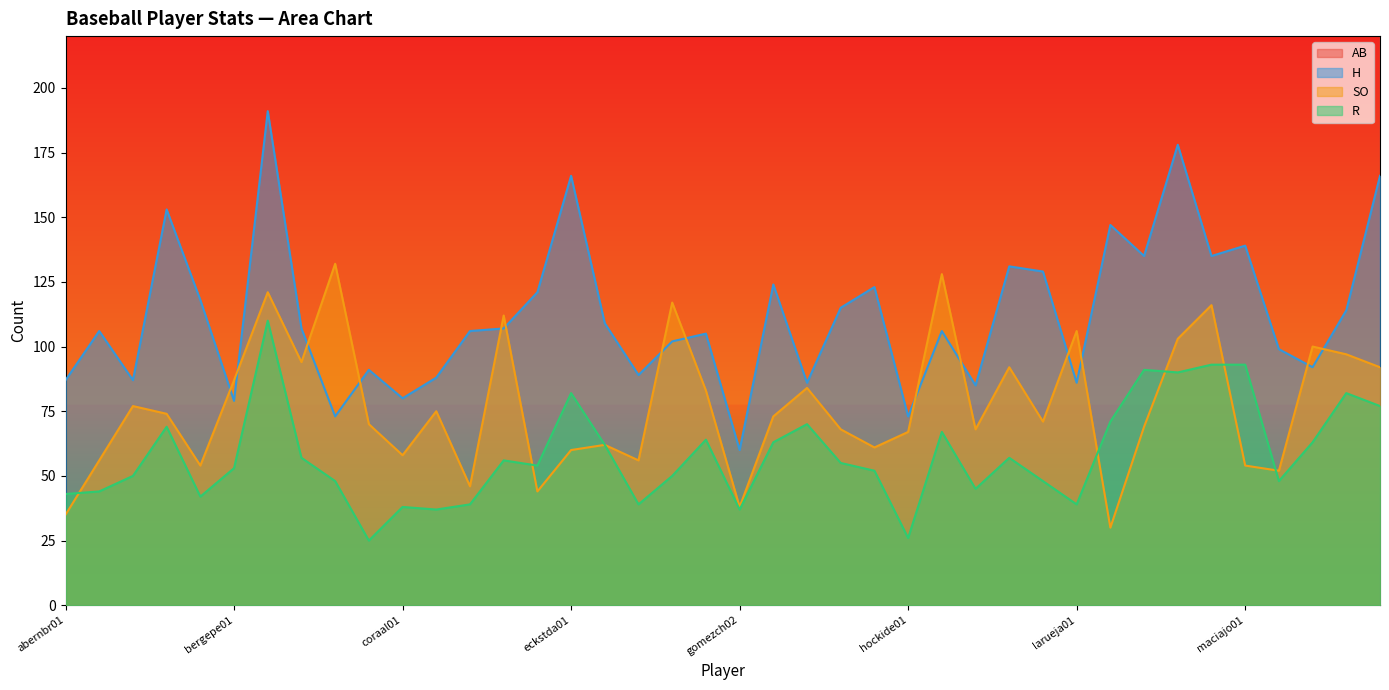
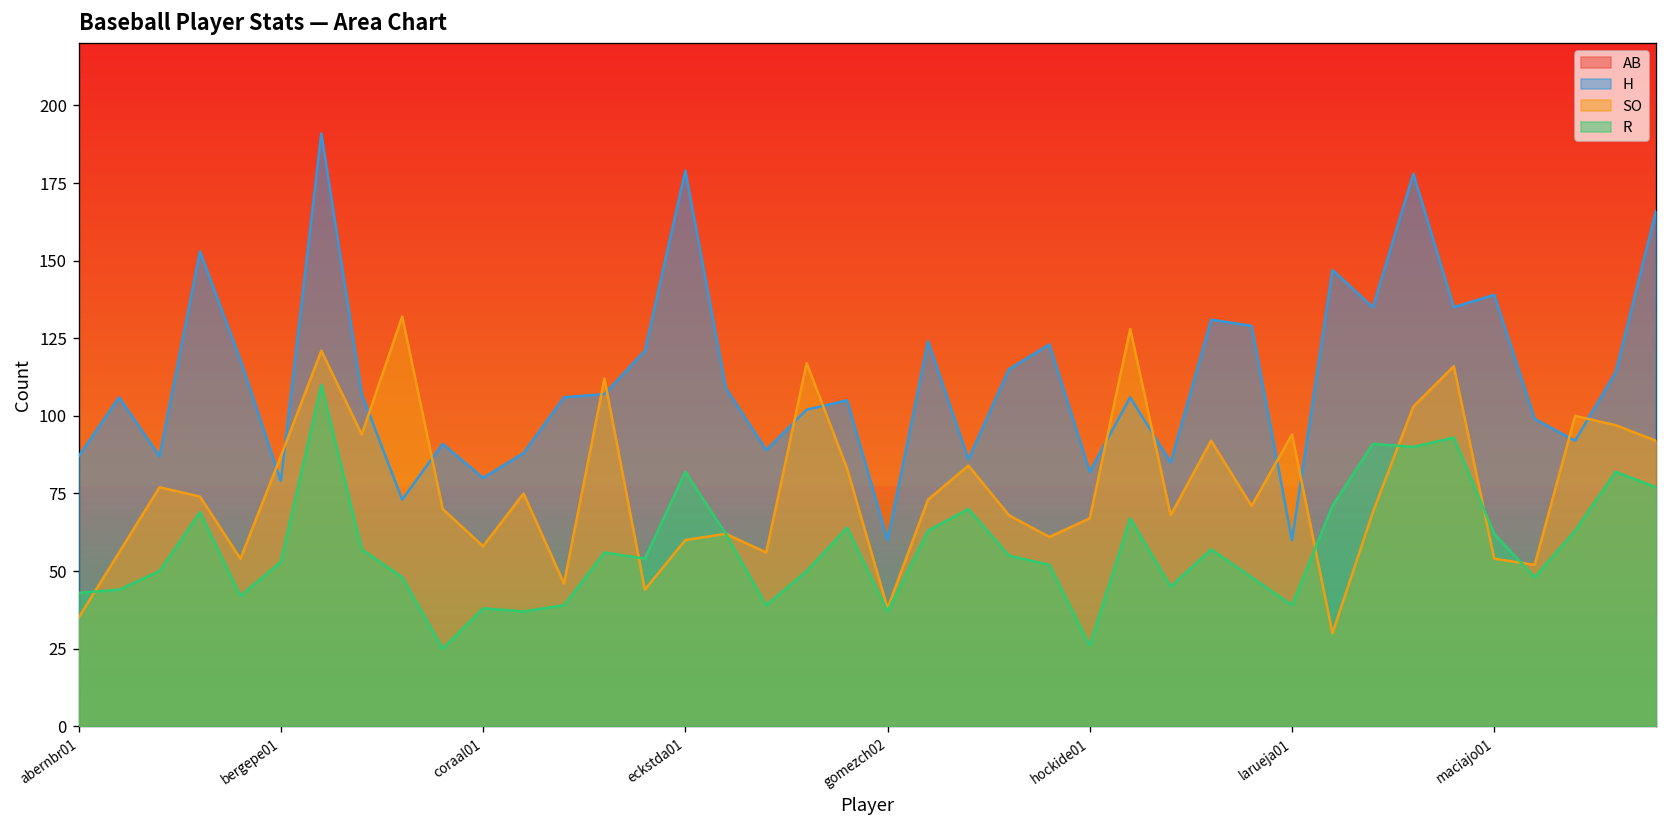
H, eckstda01: 166 -> 179
H, hockide01: 73 -> 82
H, larueja01: 86 -> 60
SO, larueja01: 106 -> 94
R, maciajo01: 93 -> 62
